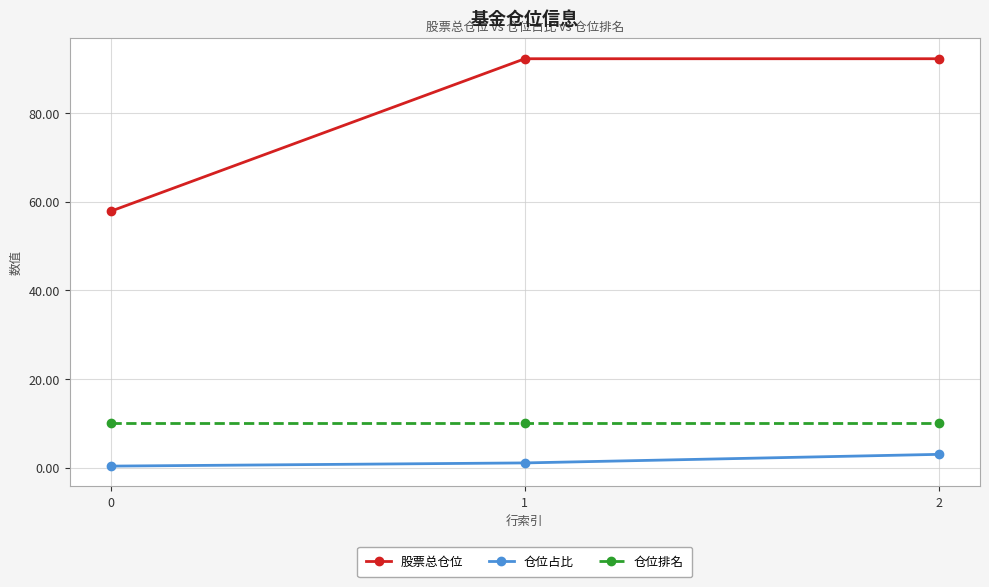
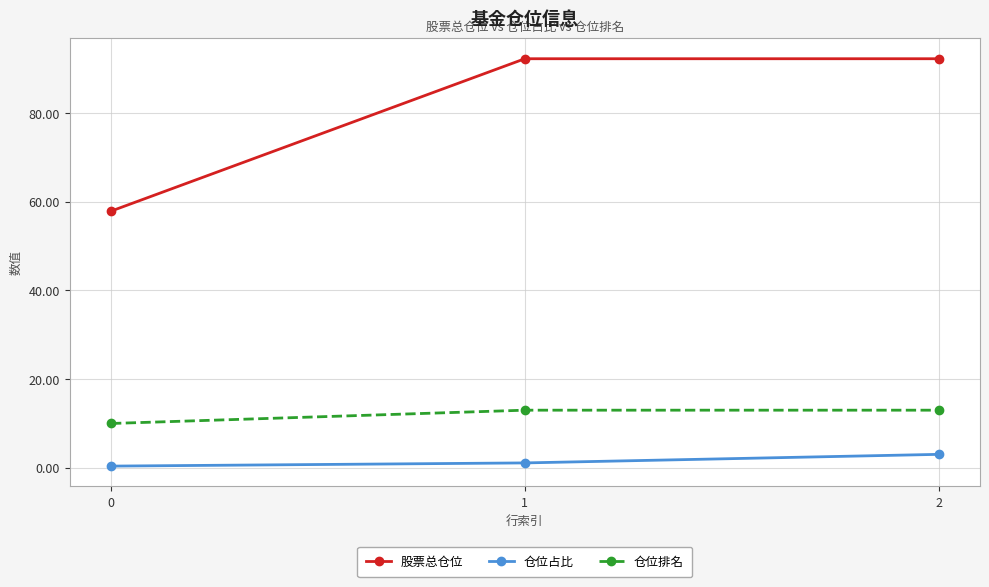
仓位排名, 1: 10 -> 13
仓位排名, 2: 10 -> 13
